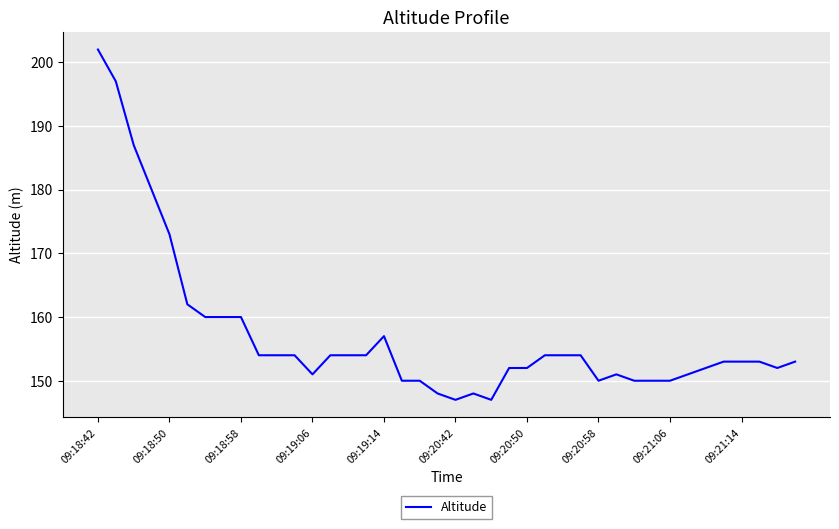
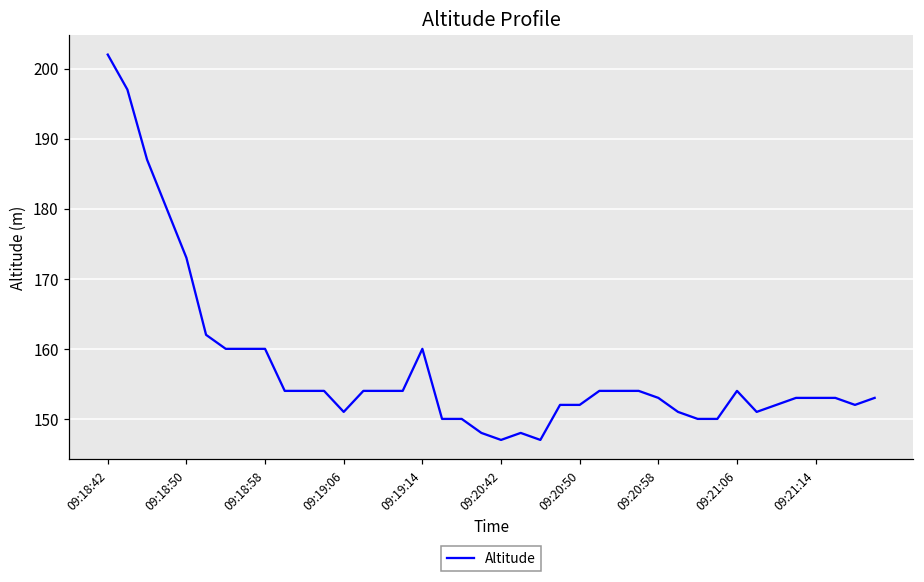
09:19:14: 157 -> 160
09:20:58: 150 -> 153
09:21:06: 150 -> 154
